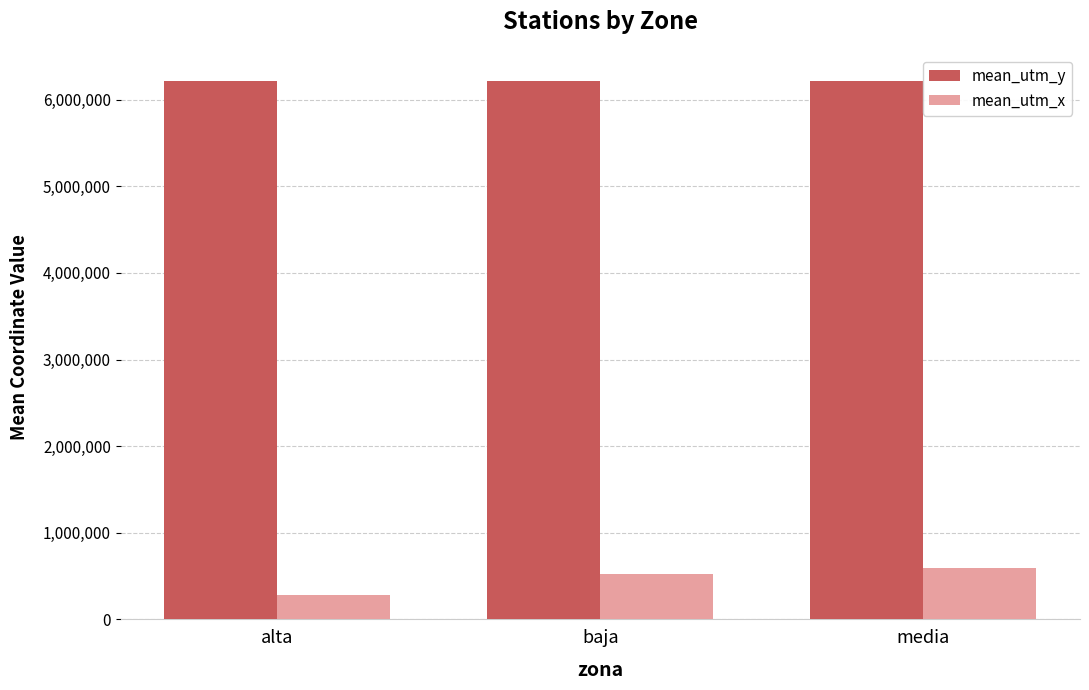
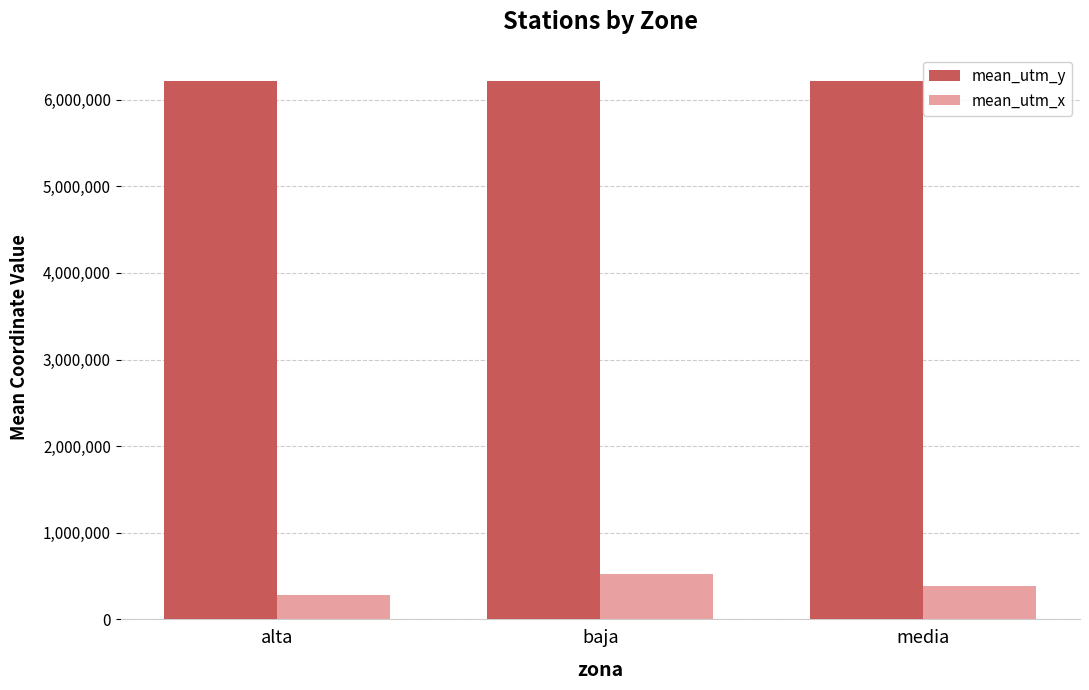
mean_utm_x, media: 600,000 -> 400,000
